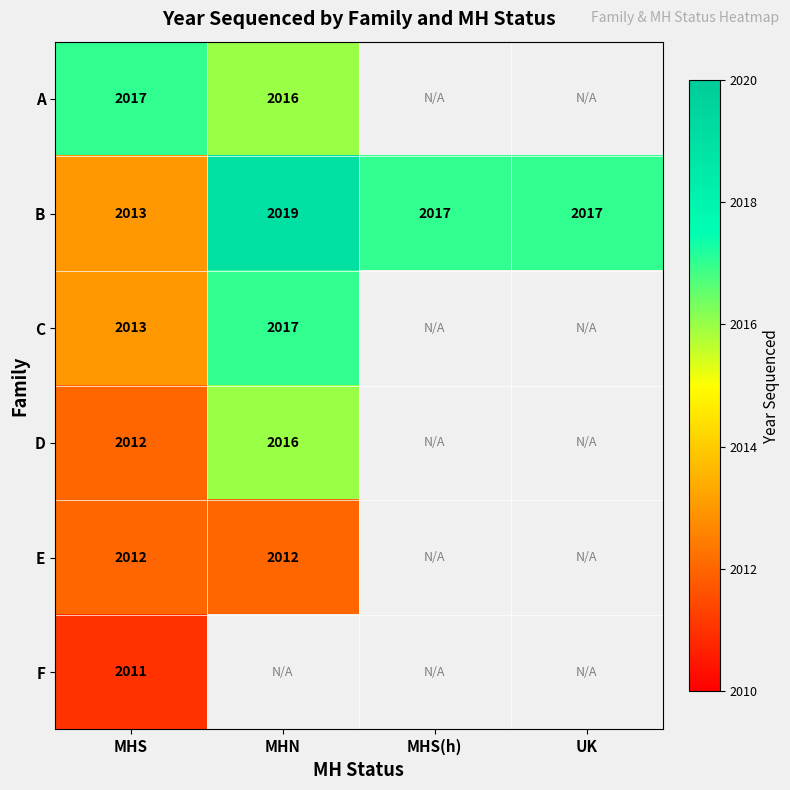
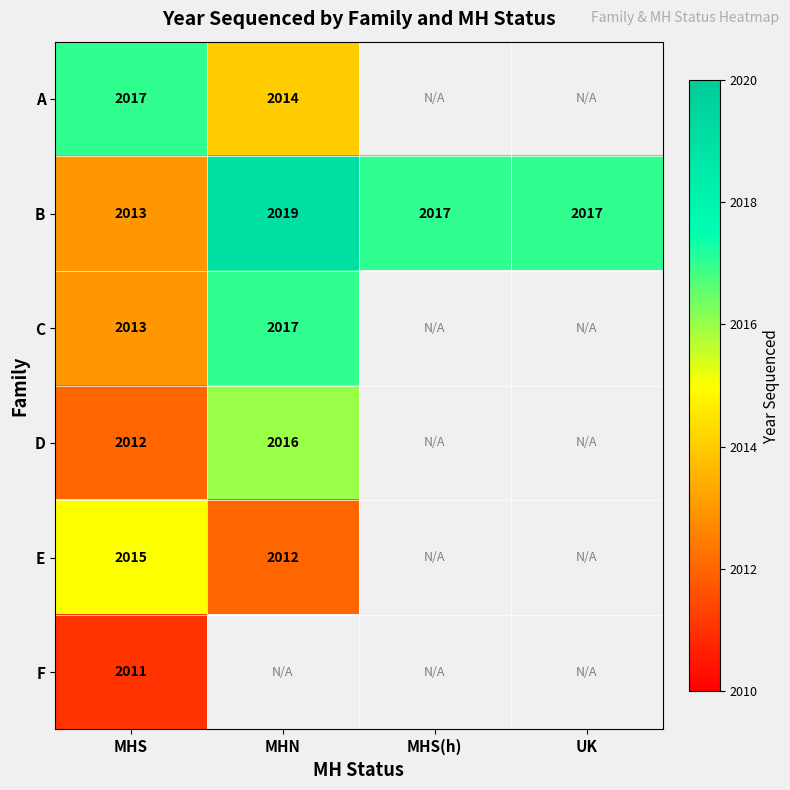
A, MHN: 2016 -> 2014
E, MHS: 2012 -> 2015
